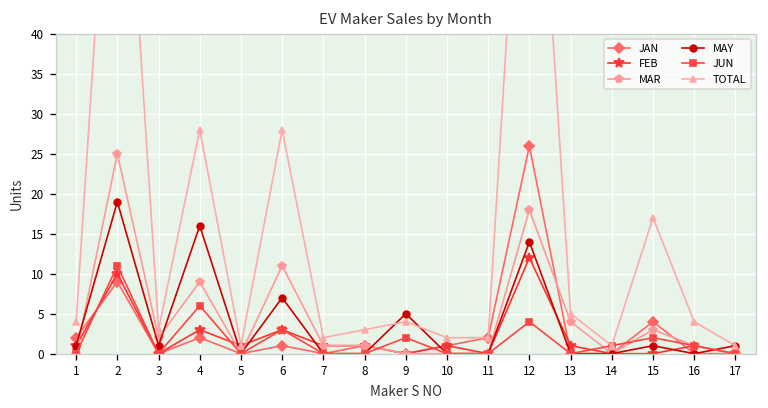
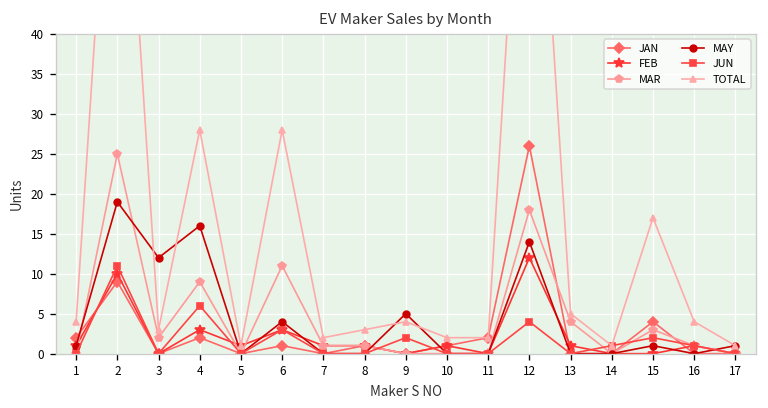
MAY, 3: 1 -> 12
MAY, 6: 7 -> 4
